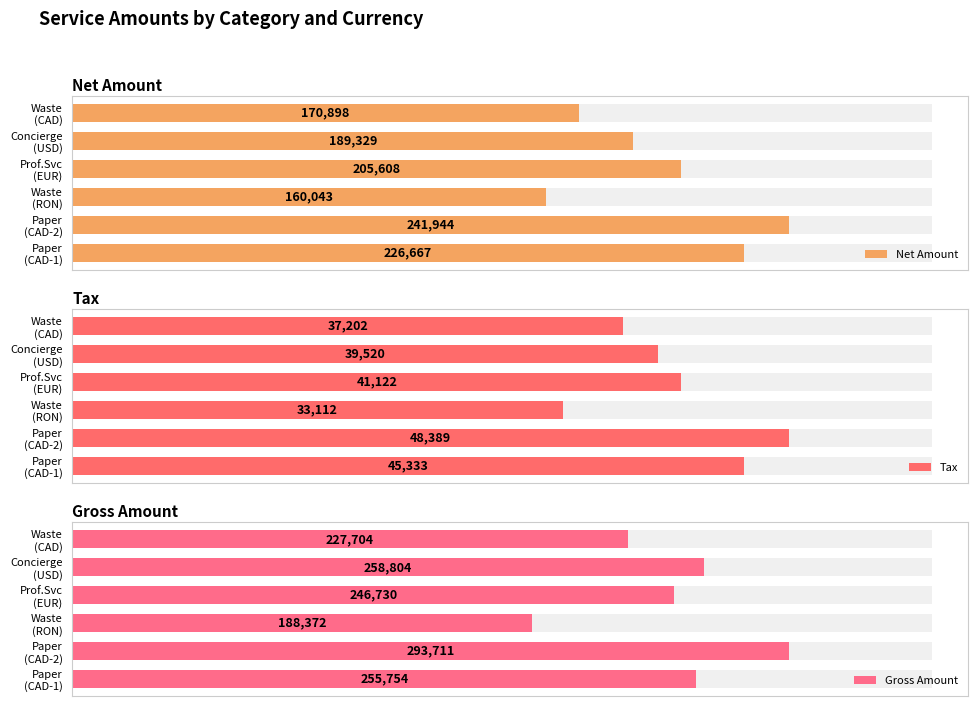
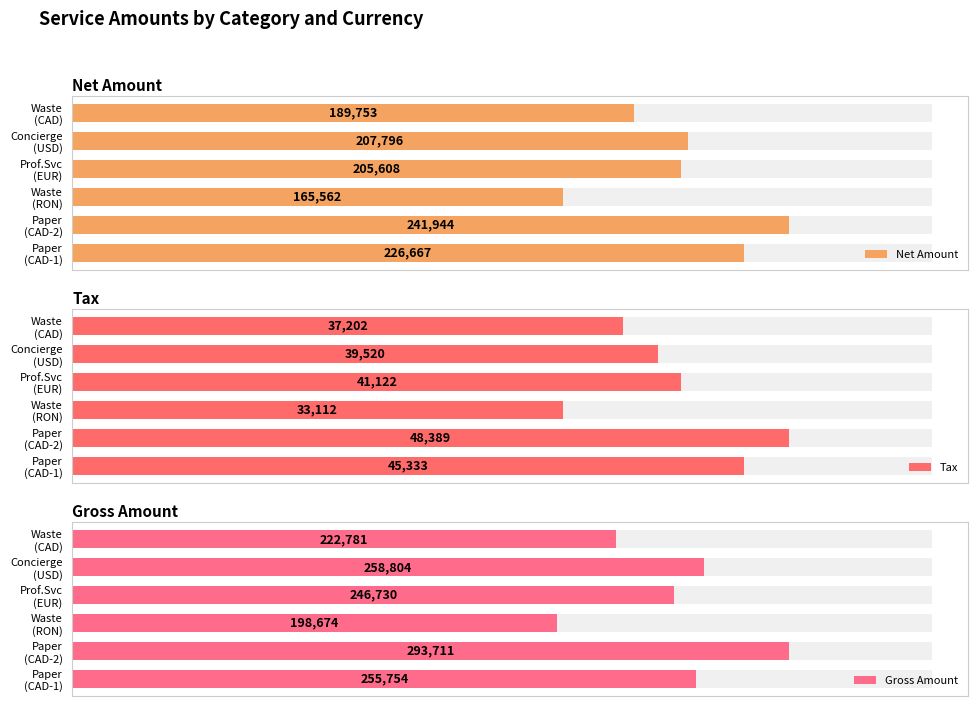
Net Amount, Net Amount, Waste (CAD): 170,898 -> 189,753
Net Amount, Net Amount, Concierge (USD): 189,329 -> 207,796
Net Amount, Net Amount, Waste (RON): 160,043 -> 165,562
Gross Amount, Gross Amount, Waste (CAD): 227,704 -> 222,781
Gross Amount, Gross Amount, Waste (RON): 188,372 -> 198,674
